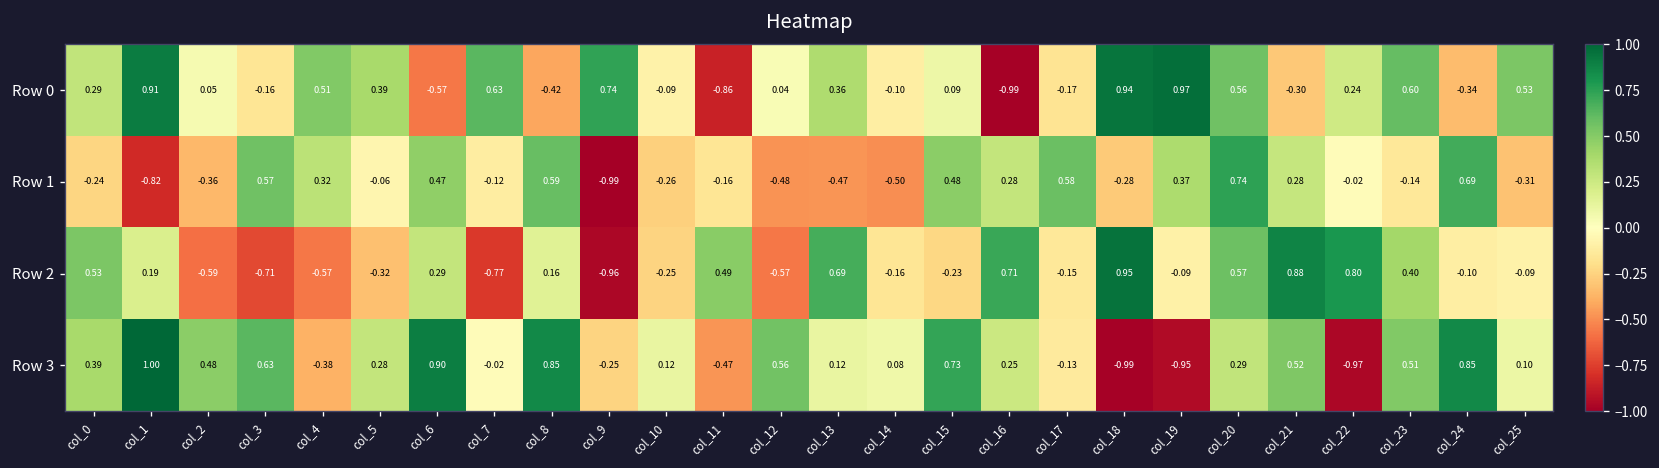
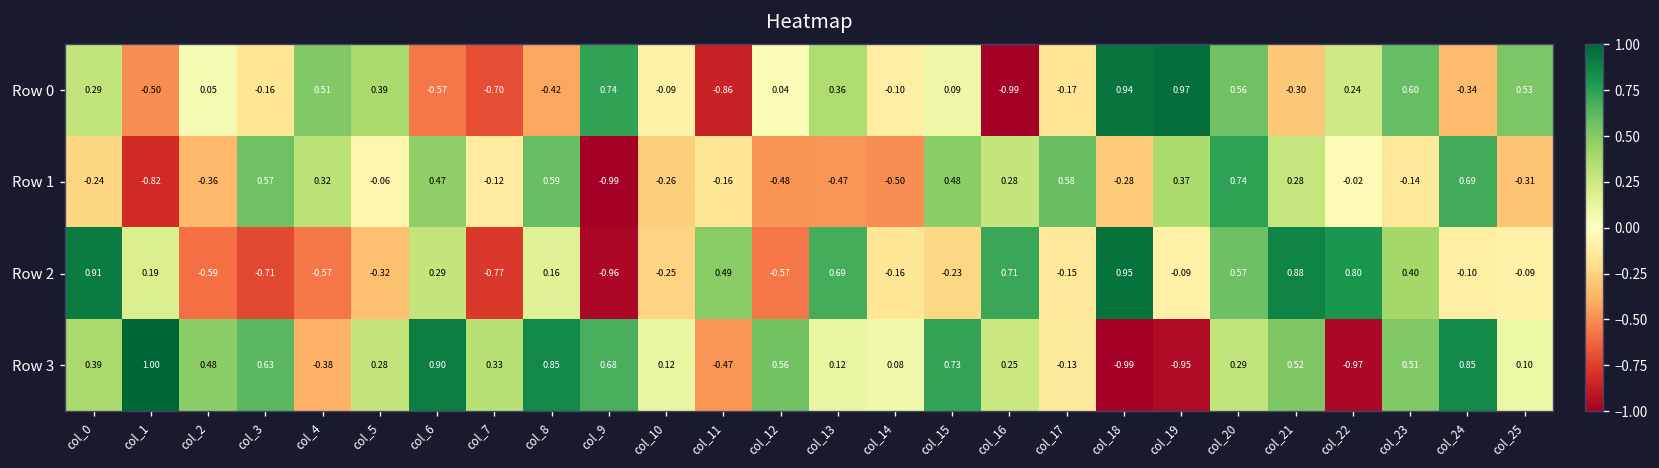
Row 0, col_1: 0.91 -> -0.50
Row 0, col_7: 0.63 -> -0.70
Row 2, col_0: 0.53 -> 0.91
Row 3, col_7: -0.02 -> 0.33
Row 3, col_9: -0.25 -> 0.68
